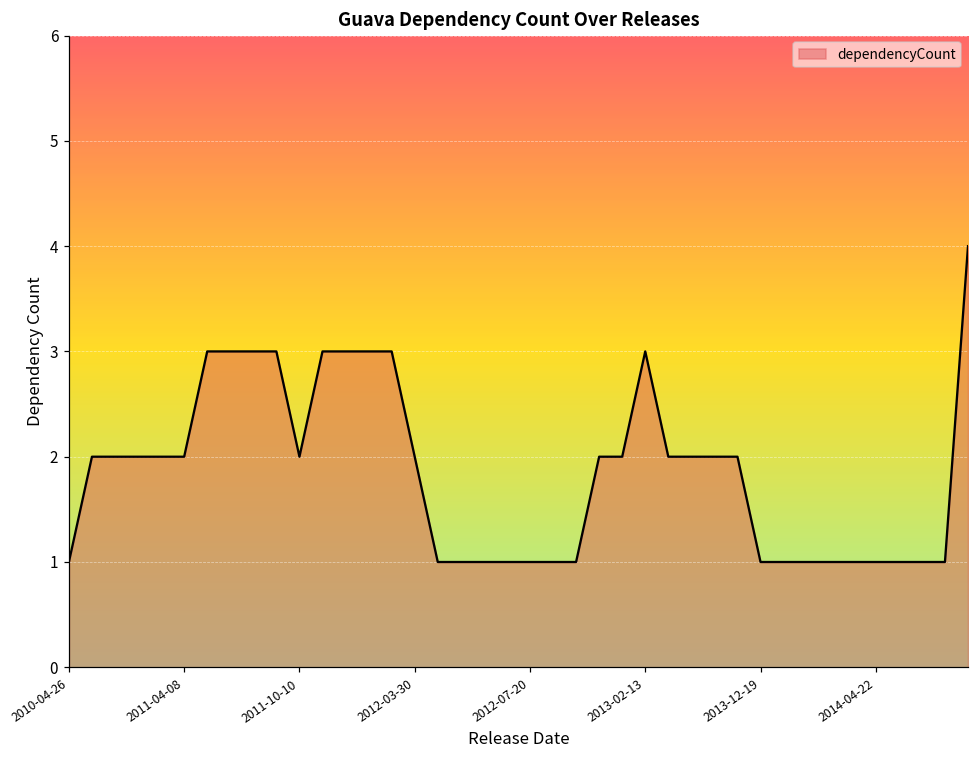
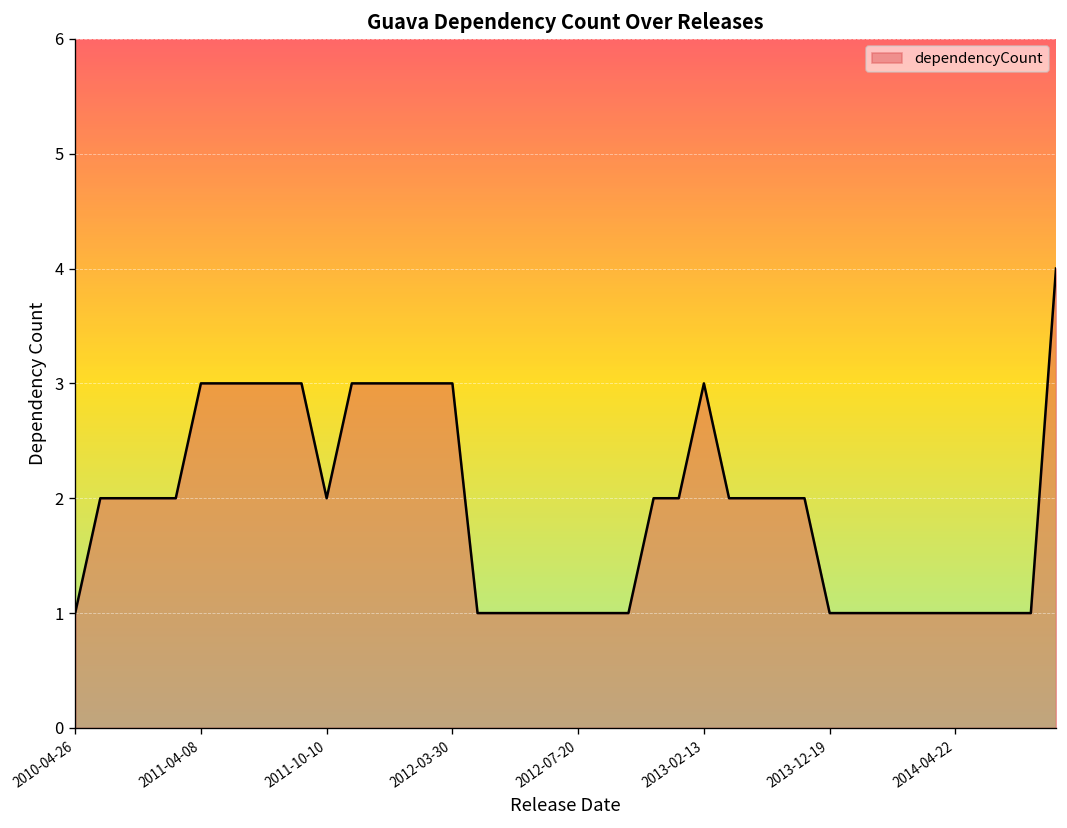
2011-04-08: 2 -> 3
2012-03-30: 2 -> 3
